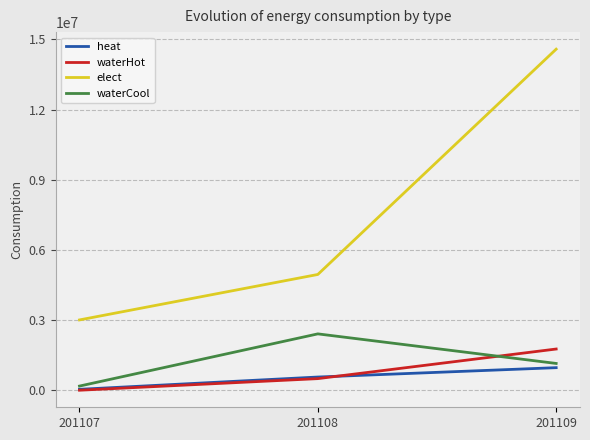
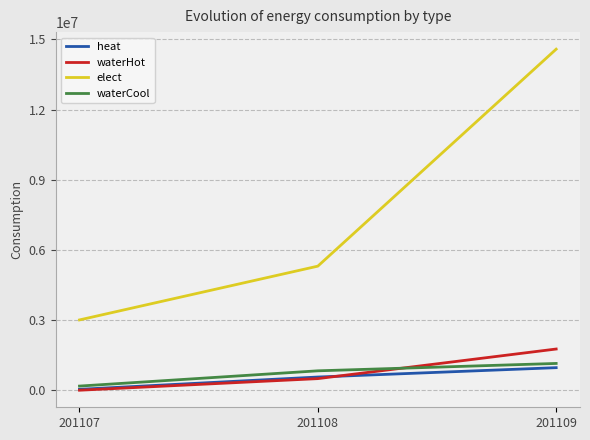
elect, 201108: 5000000 -> 5300000
waterCool, 201108: 2400000 -> 800000
